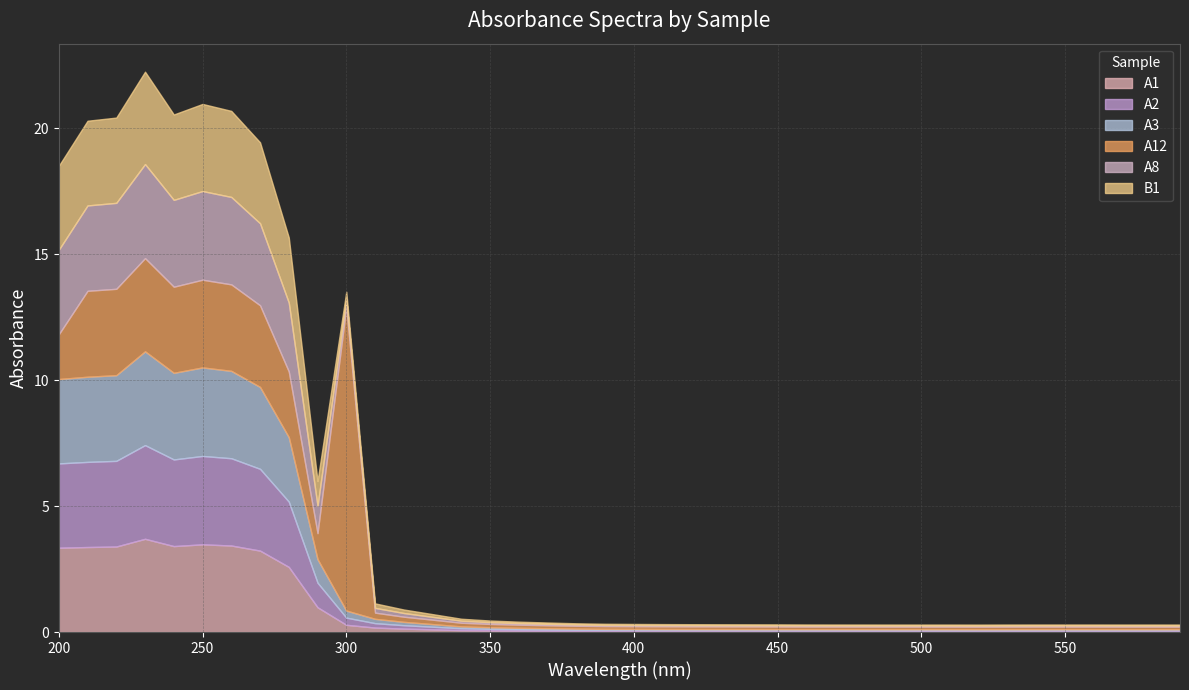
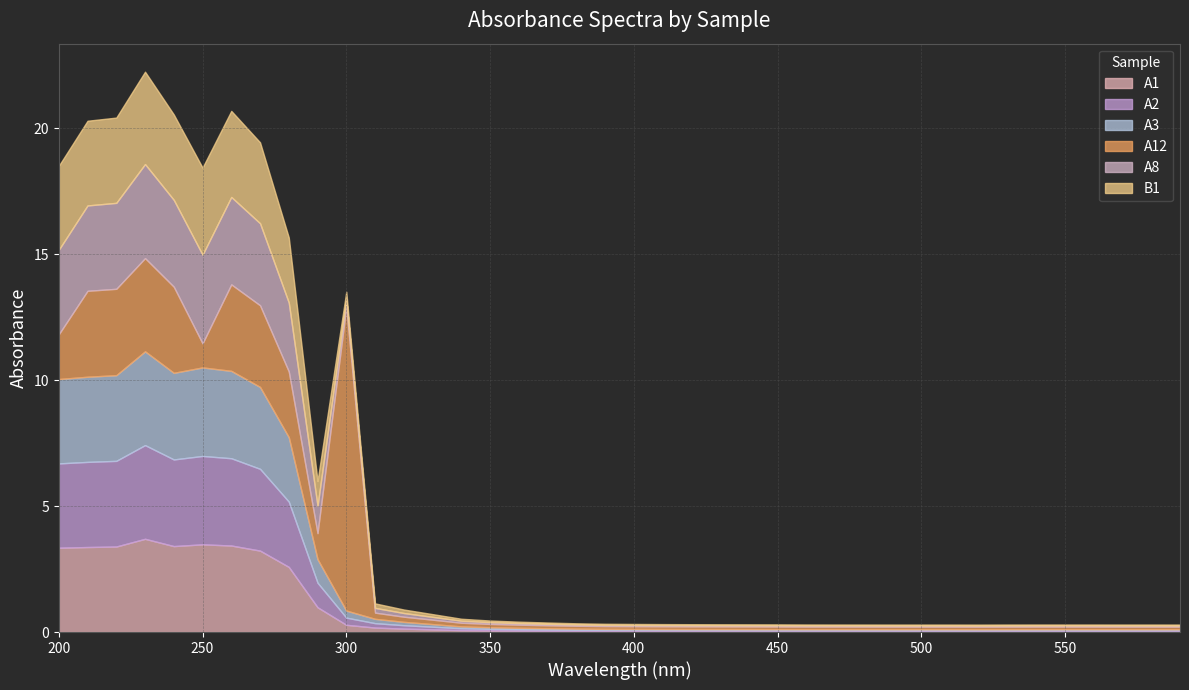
A12, 250: 3.5 -> 1.0
